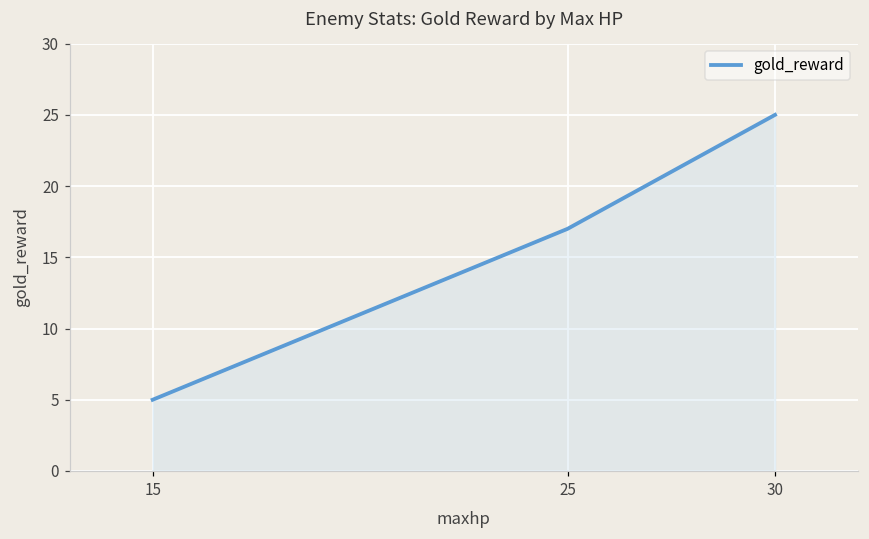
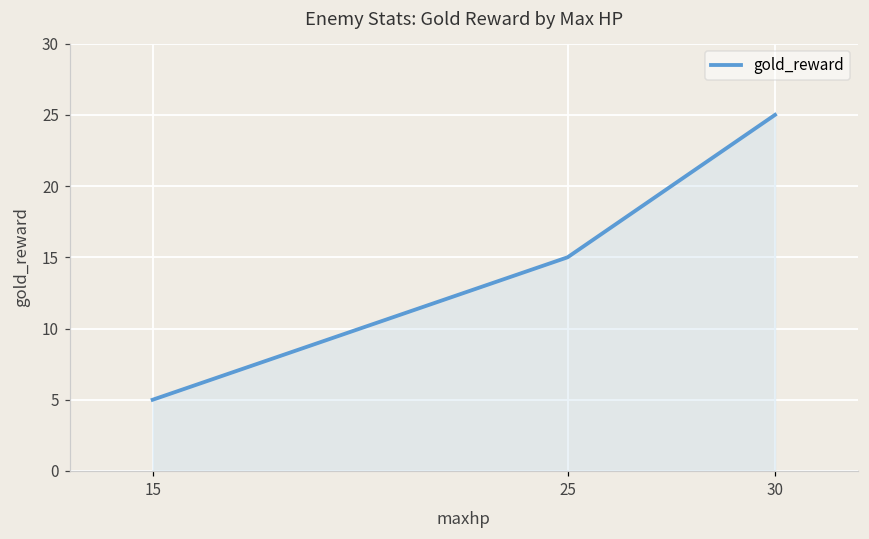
25: 17 -> 15
